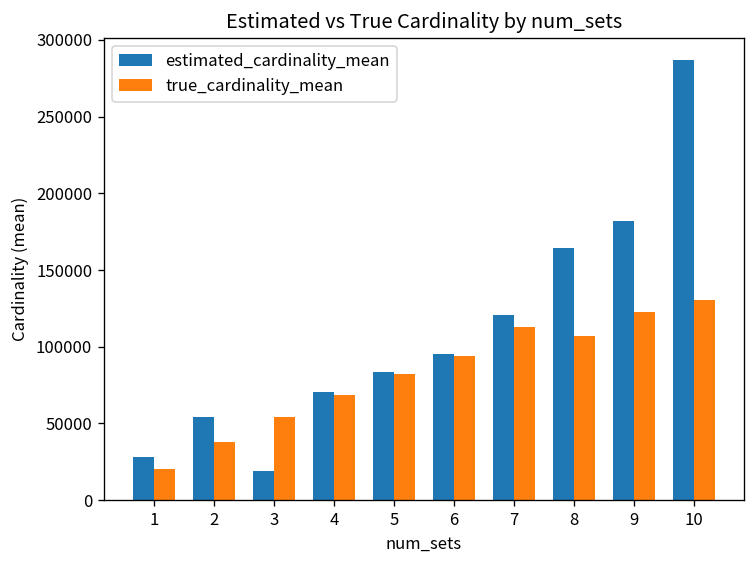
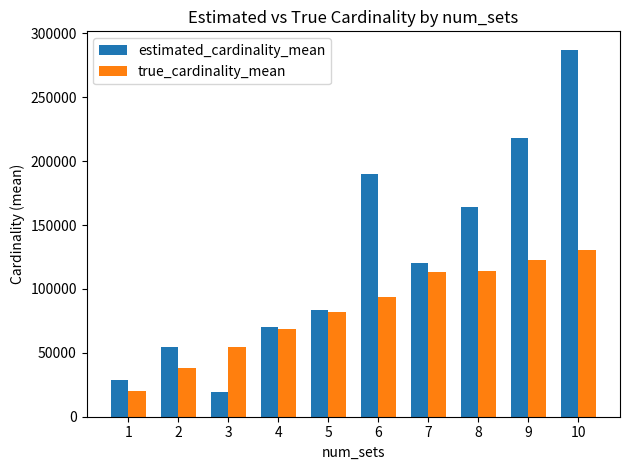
estimated_cardinality_mean, 6: 95000 -> 190000
true_cardinality_mean, 8: 107000 -> 114000
estimated_cardinality_mean, 9: 182000 -> 218000
